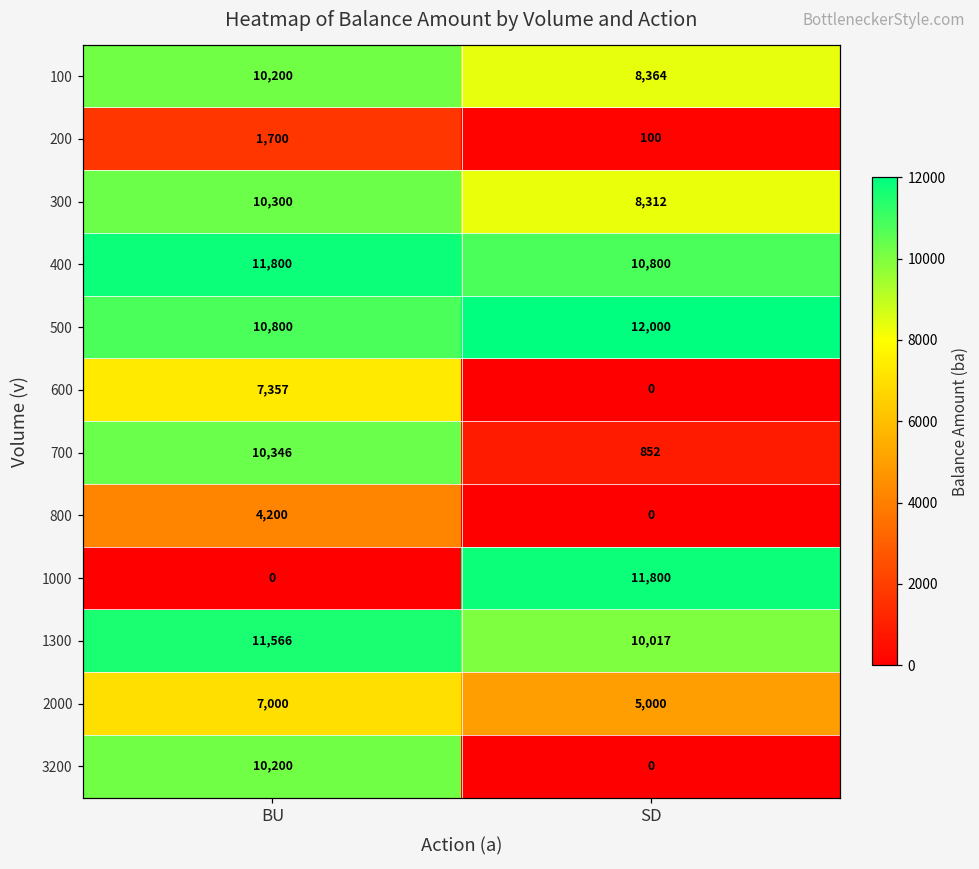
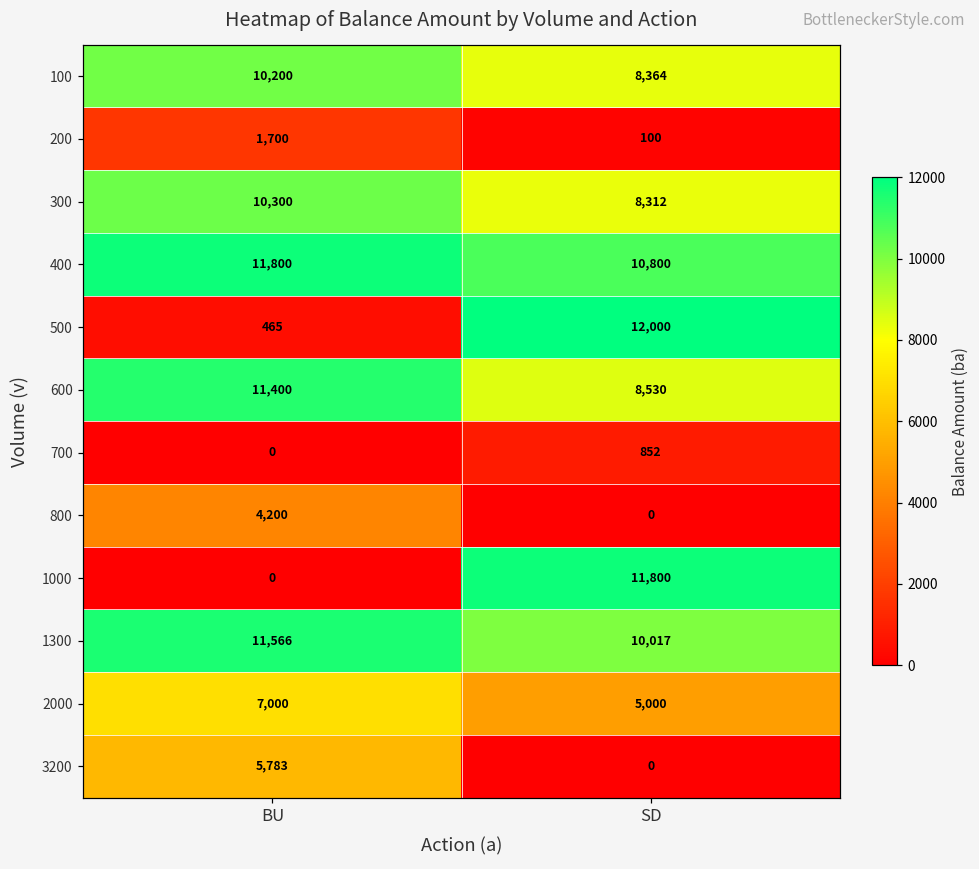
500, BU: 10,800 -> 465
600, BU: 7,357 -> 11,400
600, SD: 0 -> 8,530
700, BU: 10,346 -> 0
3200, BU: 10,200 -> 5,783
